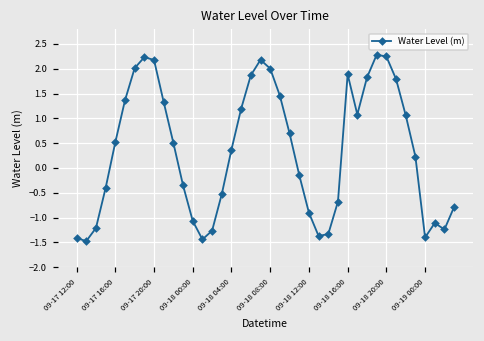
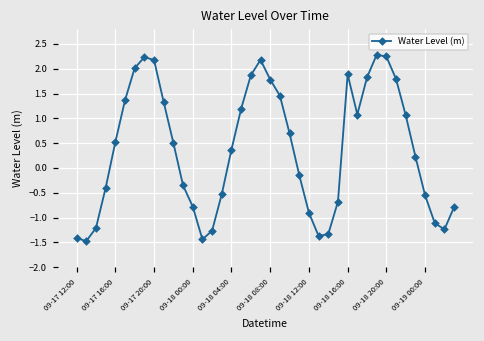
09-18 00:00: -1.1 -> -0.8
09-18 08:00: 2.0 -> 1.8
09-19 00:00: -1.4 -> -0.6
